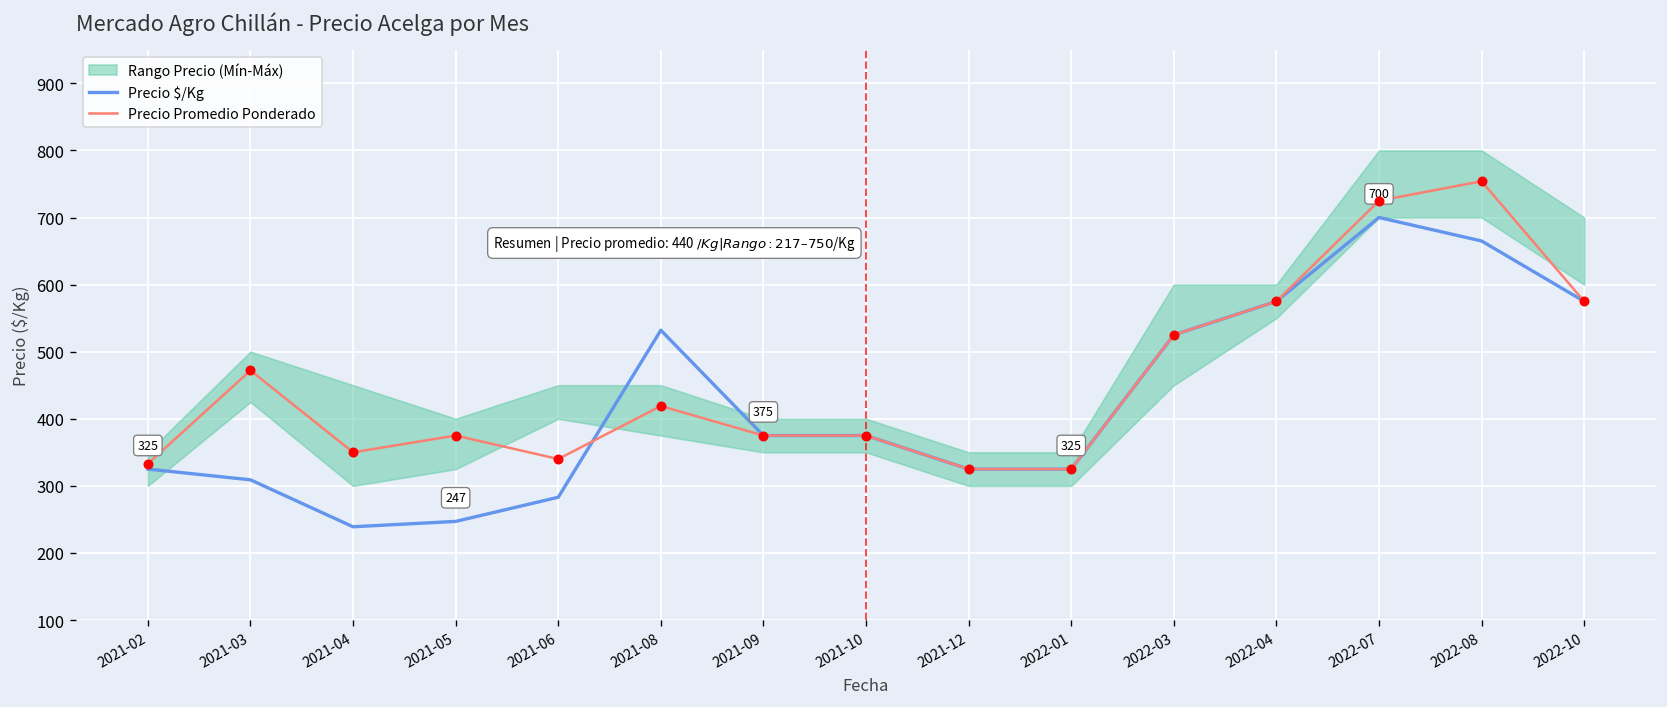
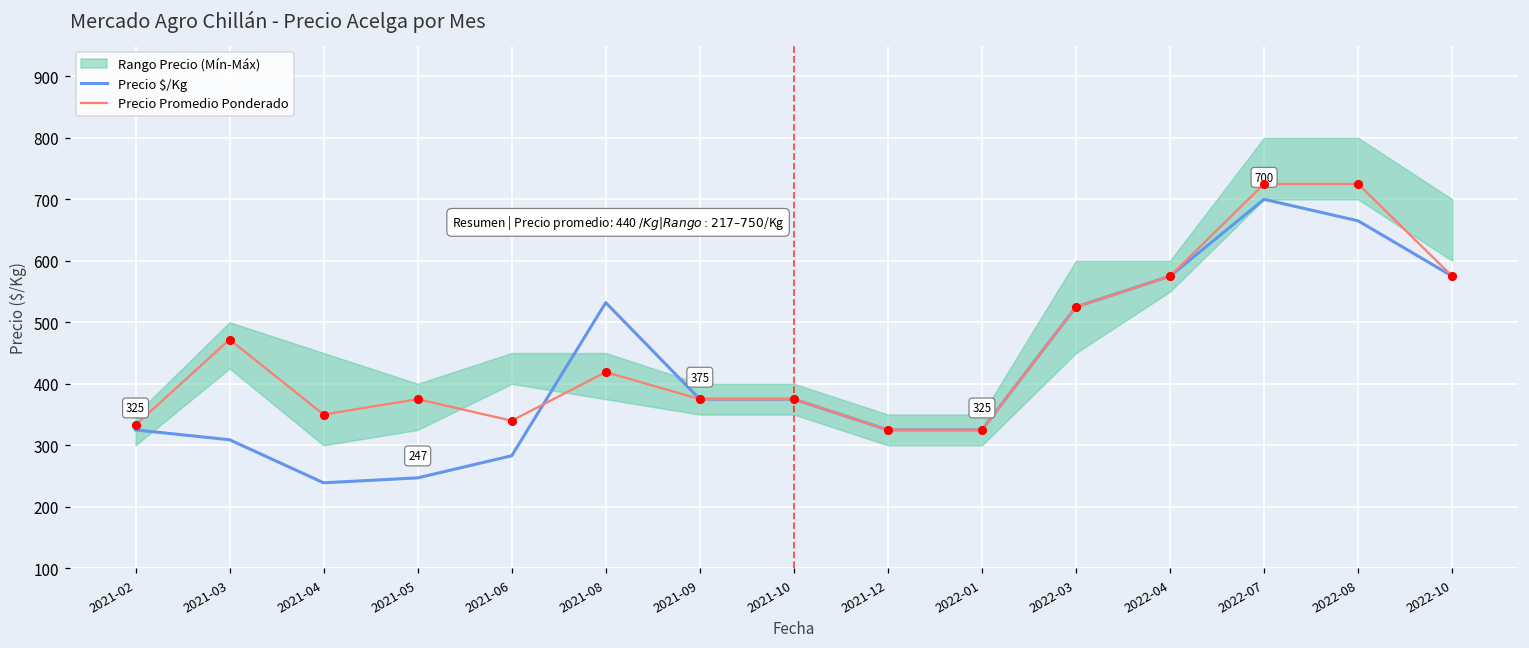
Precio Promedio Ponderado, 2022-08: 750 -> 730
